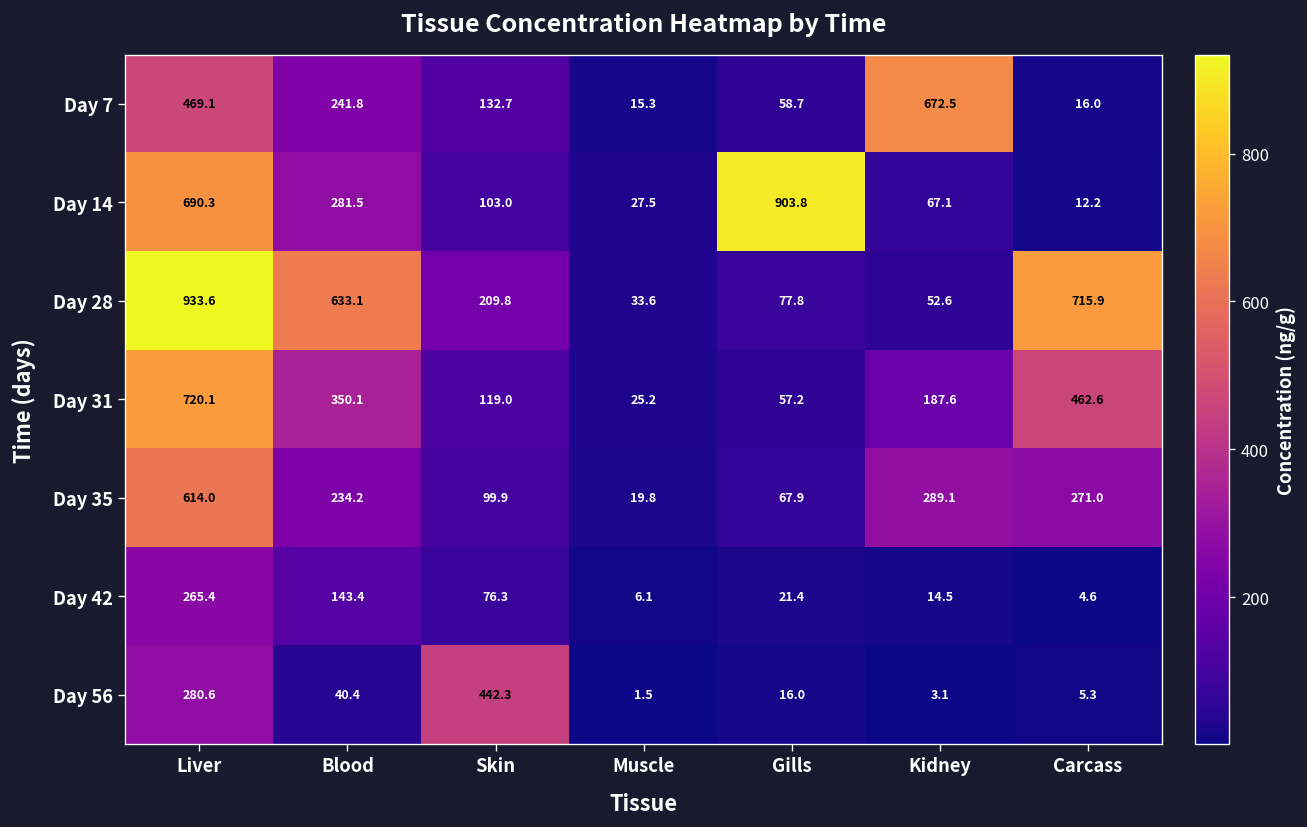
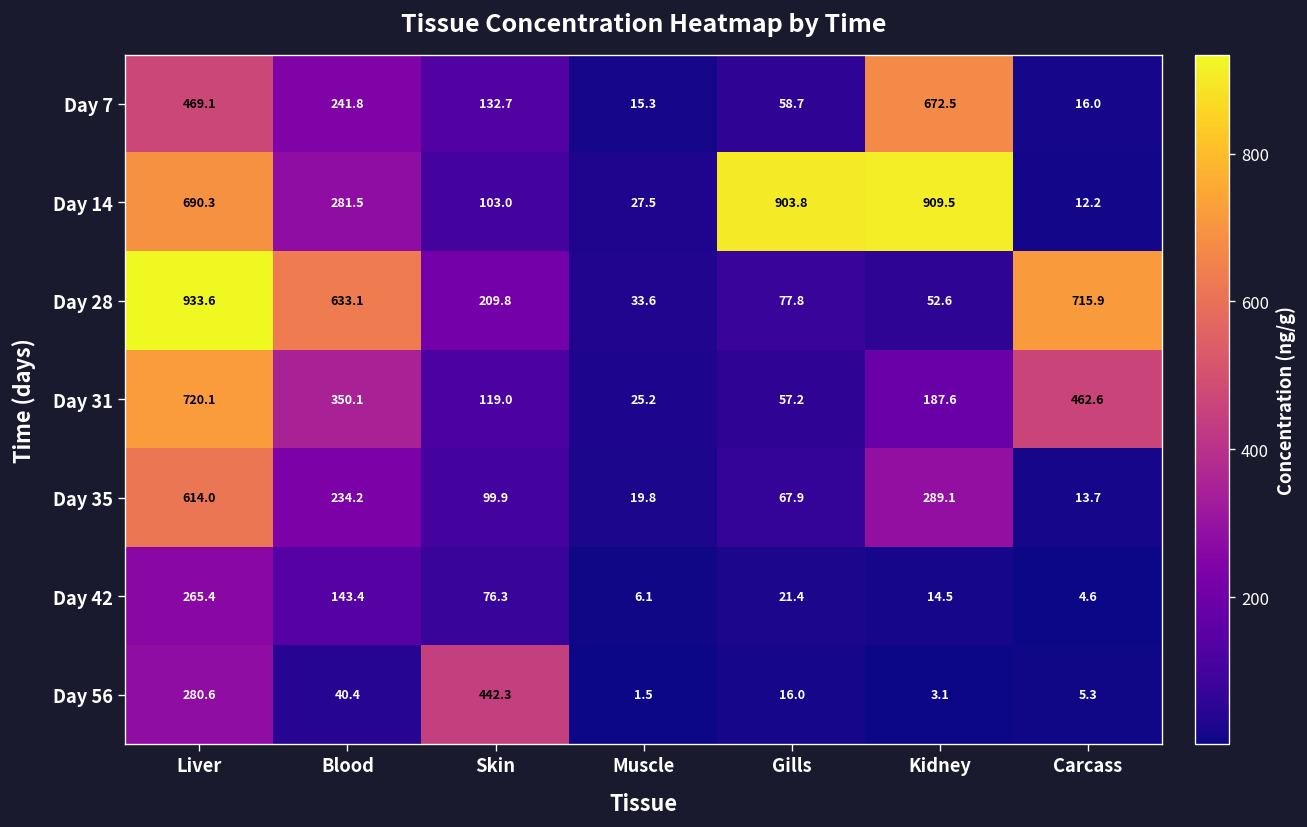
Day 14, Kidney: 67.1 -> 909.5
Day 35, Carcass: 271.0 -> 13.7
